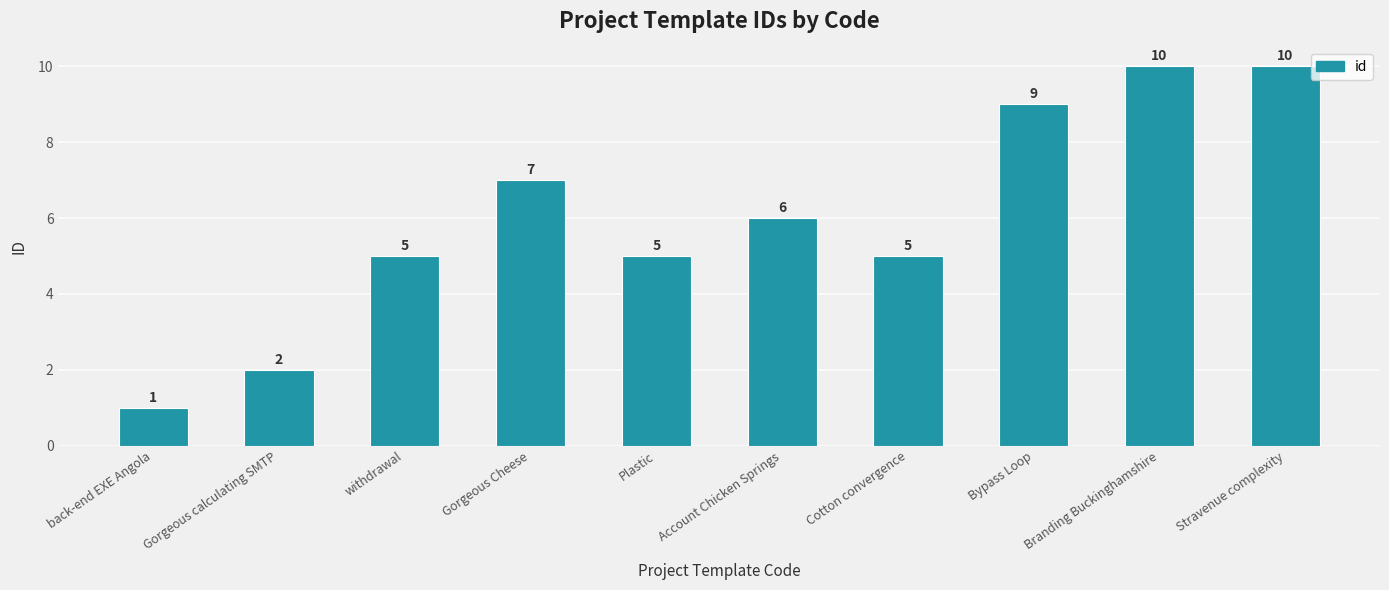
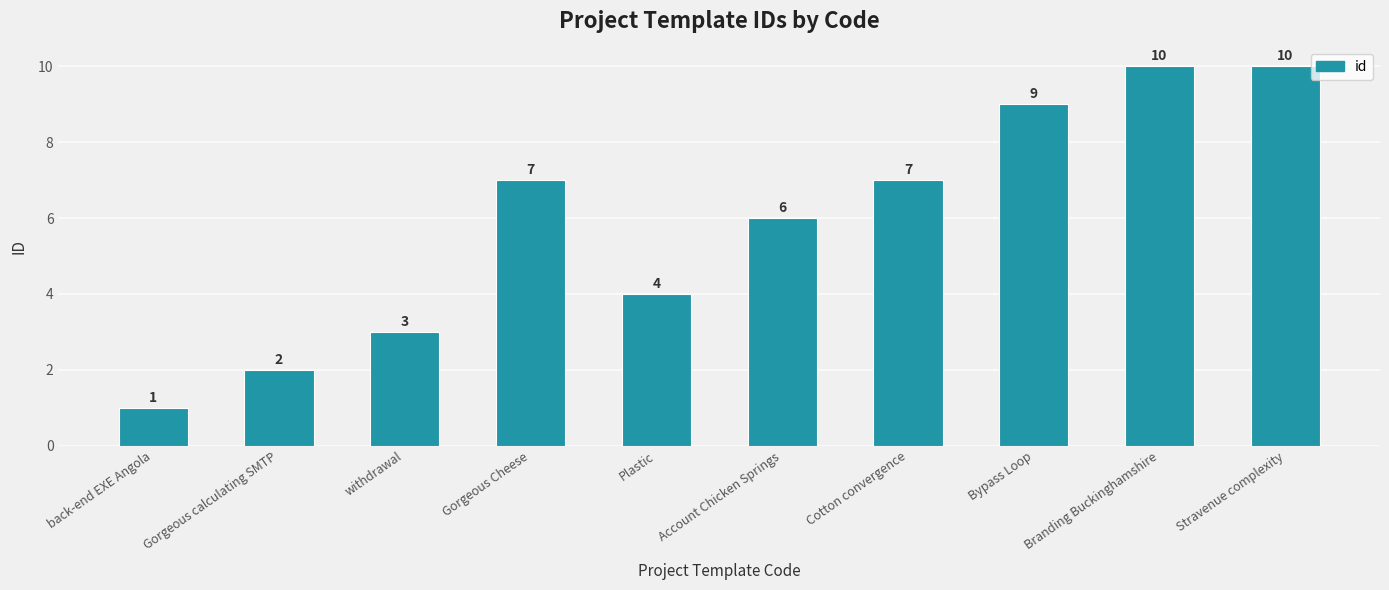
withdrawal: 5 -> 3
Plastic: 5 -> 4
Cotton convergence: 5 -> 7
